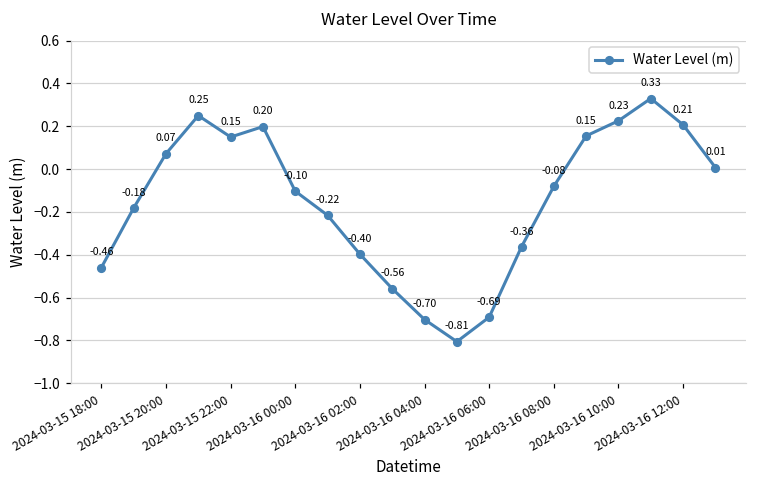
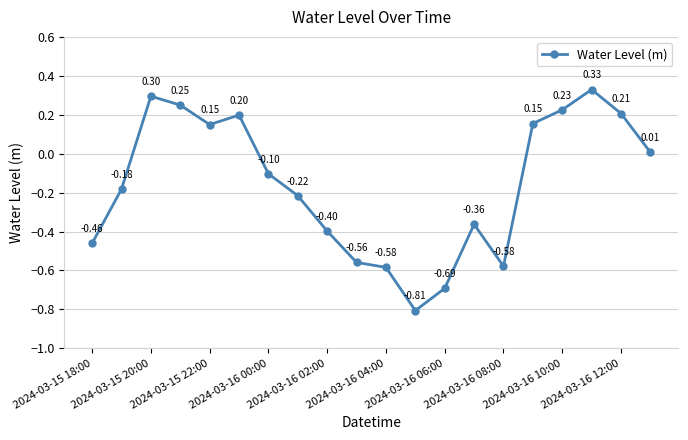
2024-03-15 20:00: 0.07 -> 0.30
2024-03-16 04:00: -0.70 -> -0.58
2024-03-16 08:00: -0.08 -> -0.58
